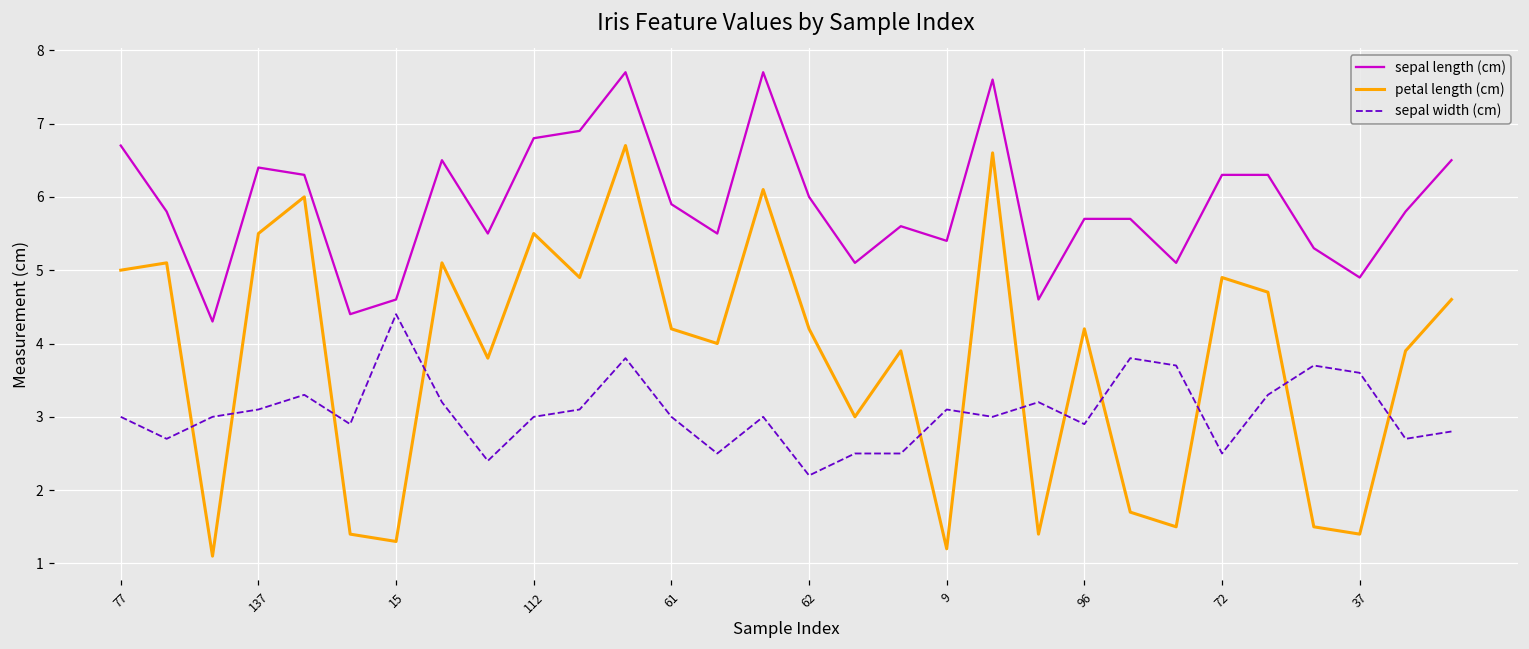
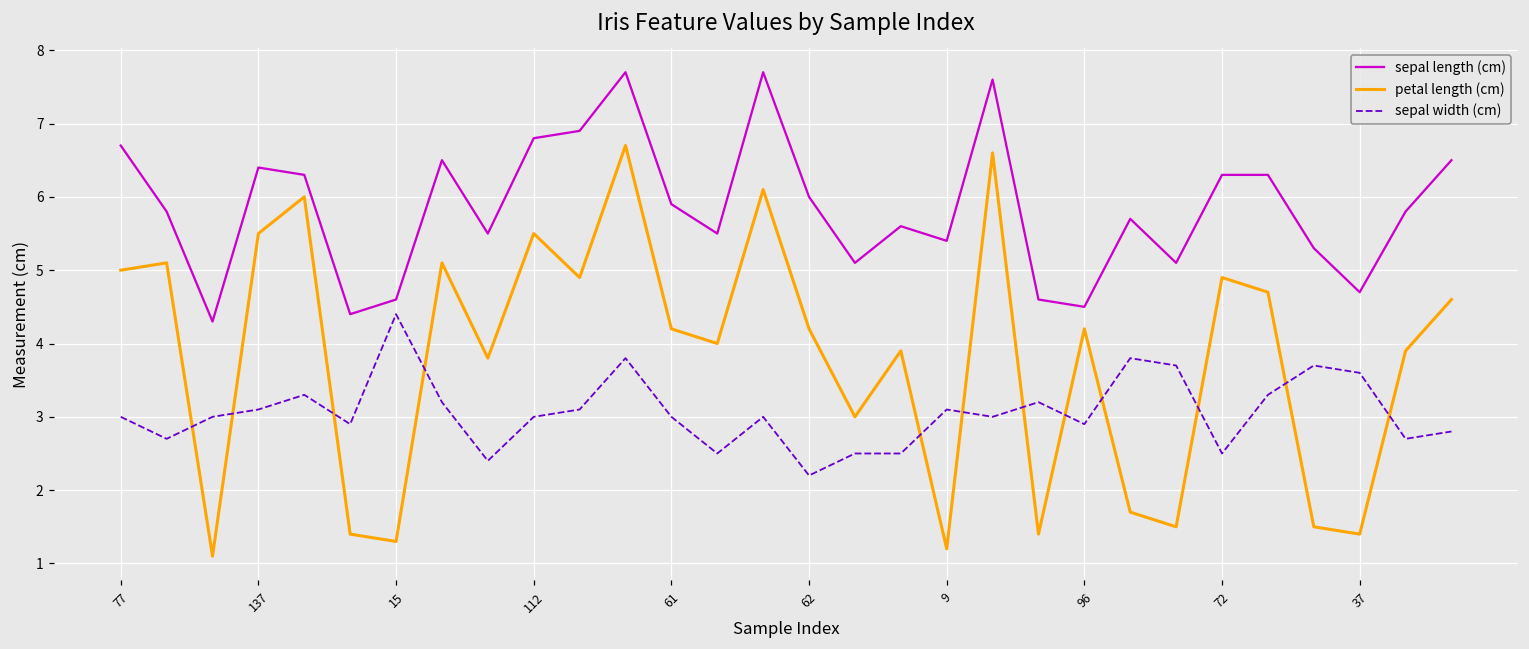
sepal length (cm), 96: 5.7 -> 4.5
sepal length (cm), 37: 4.9 -> 4.7
